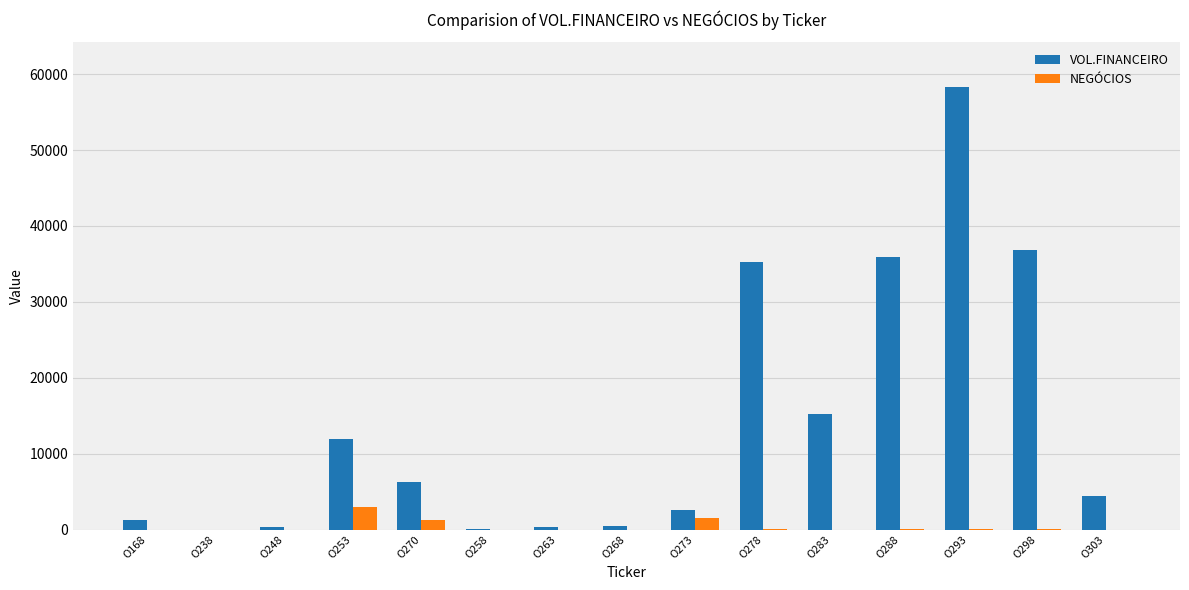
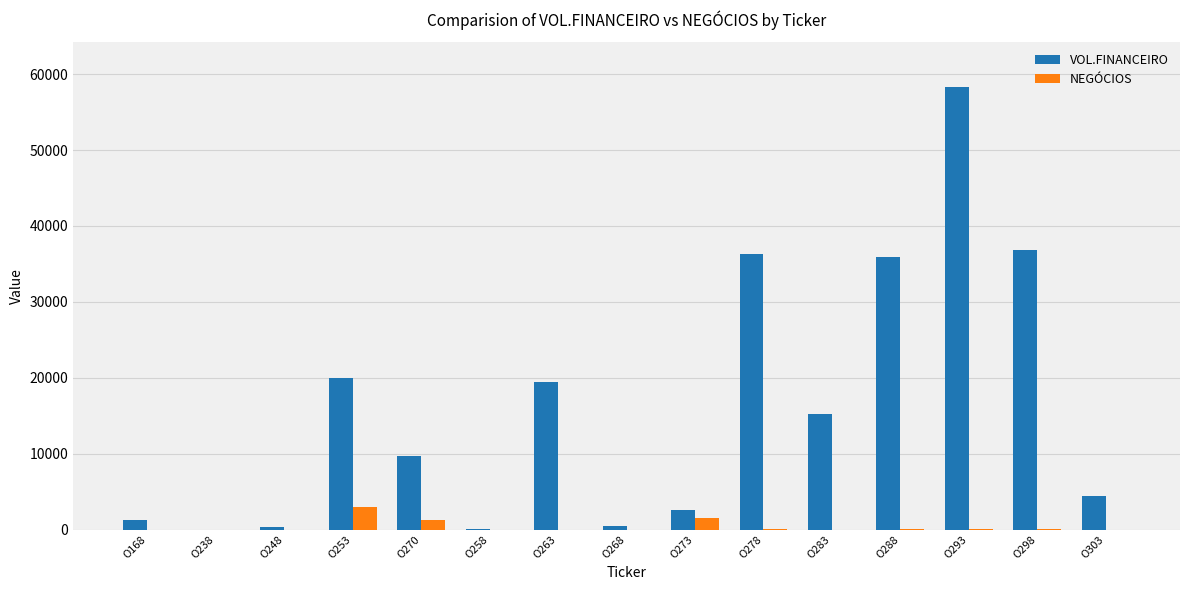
VOL.FINANCEIRO, O253: 12000 -> 20000
VOL.FINANCEIRO, O270: 6000 -> 10000
VOL.FINANCEIRO, O263: 0 -> 19000
VOL.FINANCEIRO, O278: 35000 -> 36000
